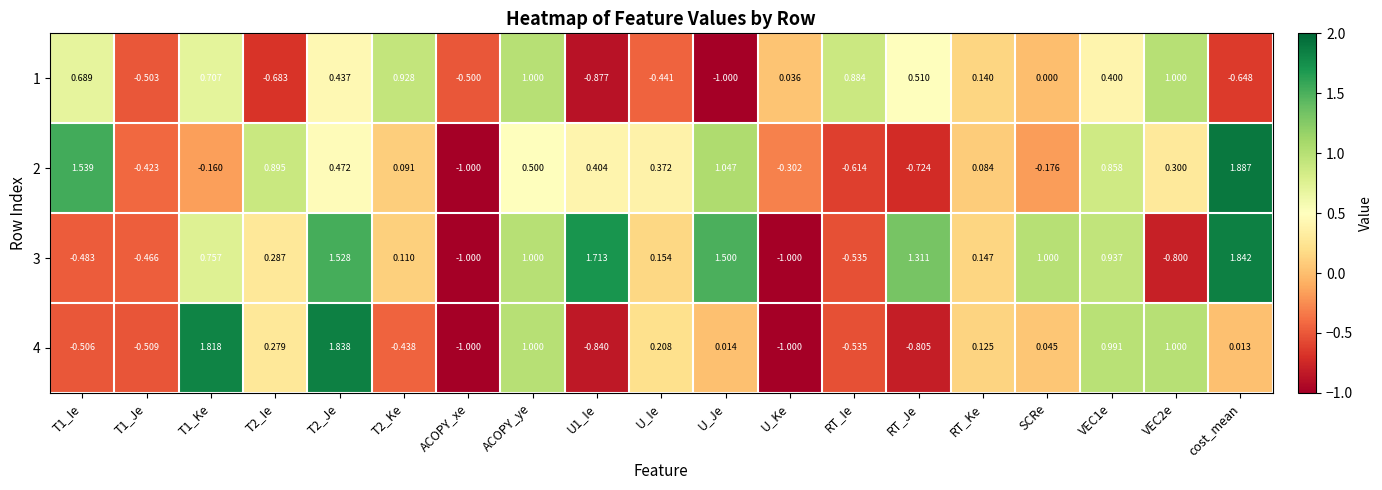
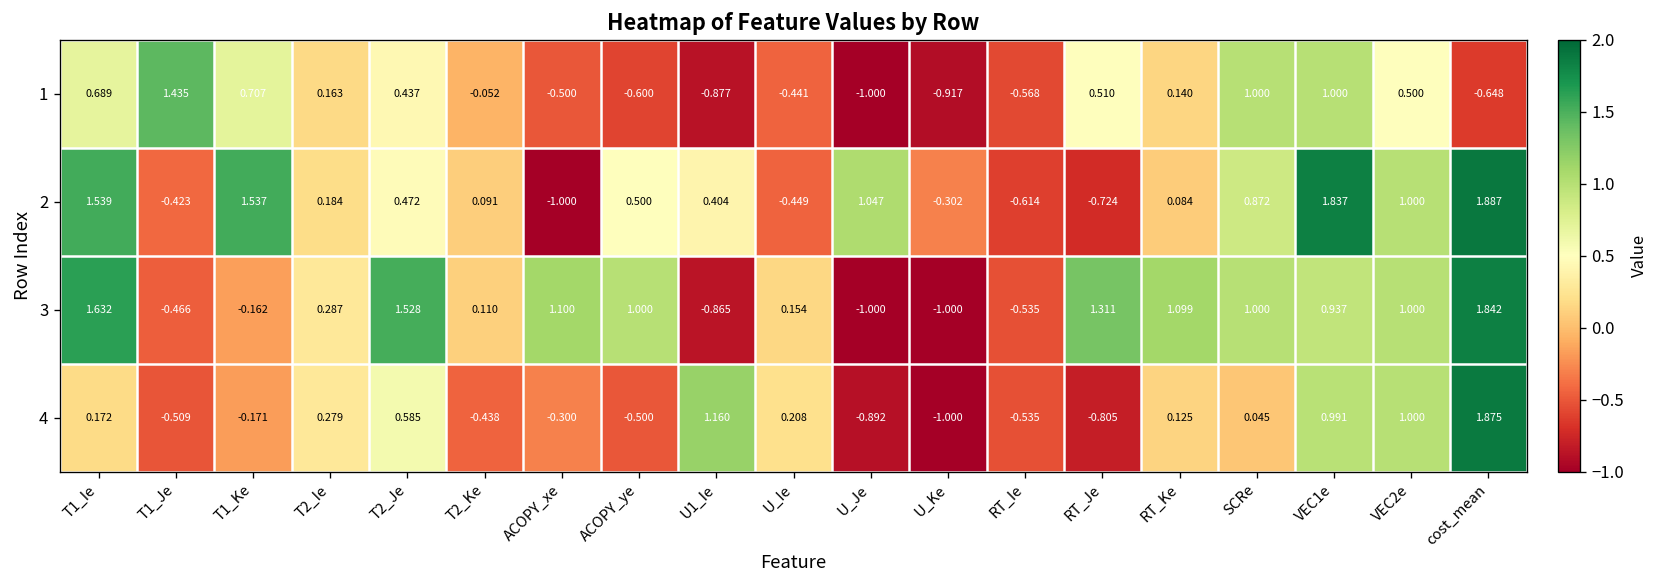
1, T1_Je: -0.503 -> 1.435
1, T2_Ie: -0.683 -> 0.163
1, T2_Ke: 0.928 -> -0.052
1, ACOPY_ye: 1.000 -> -0.600
1, U_Ke: 0.036 -> -0.917
1, RT_Ie: 0.884 -> -0.568
1, SCRe: 0.000 -> 1.000
1, VEC1e: 0.400 -> 1.000
1, VEC2e: 1.000 -> 0.500
2, T1_Ke: -0.160 -> 1.537
2, T2_Ie: 0.895 -> 0.184
2, U_Ie: 0.372 -> -0.449
2, SCRe: -0.176 -> 0.872
2, VEC1e: 0.858 -> 1.837
2, VEC2e: 0.300 -> 1.000
3, T1_Ie: -0.483 -> 1.632
3, T1_Ke: 0.757 -> -0.162
3, ACOPY_xe: -1.000 -> 1.100
3, U1_Ie: 1.713 -> -0.865
3, U_Je: 1.500 -> -1.000
3, RT_Ke: 0.147 -> 1.099
3, VEC2e: -0.800 -> 1.000
4, T1_Ie: -0.506 -> 0.172
4, T1_Ke: 1.818 -> -0.171
4, T2_Je: 1.838 -> 0.585
4, ACOPY_xe: -1.000 -> -0.300
4, ACOPY_ye: 1.000 -> -0.500
4, U1_Ie: -0.840 -> 1.160
4, U_Je: 0.014 -> -0.892
4, cost_mean: 0.013 -> 1.875
